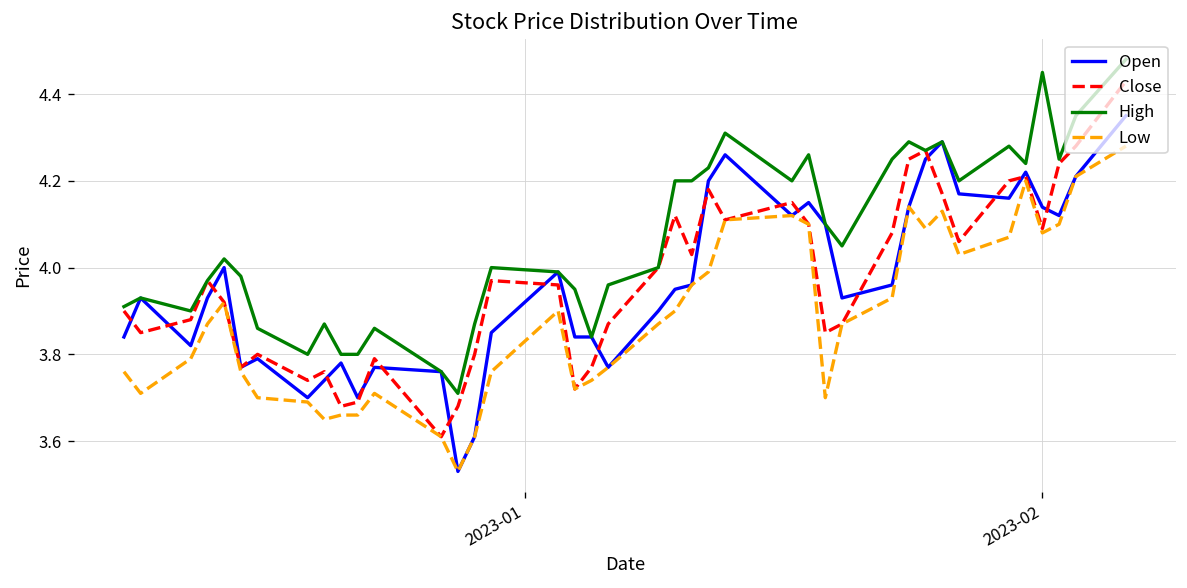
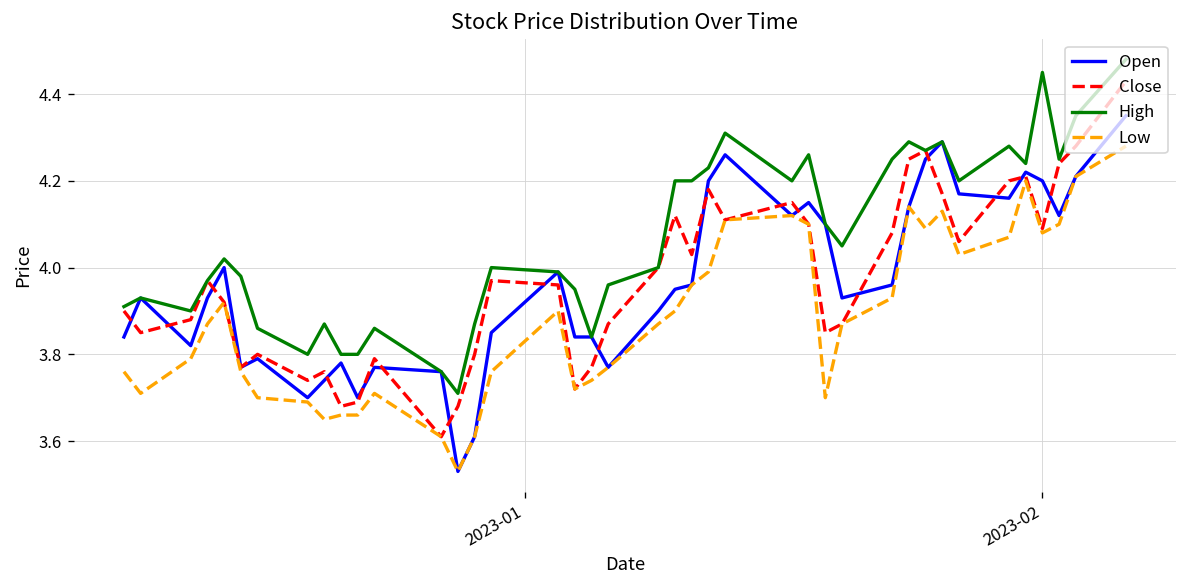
Open, 2023-02: 4.14 -> 4.20
